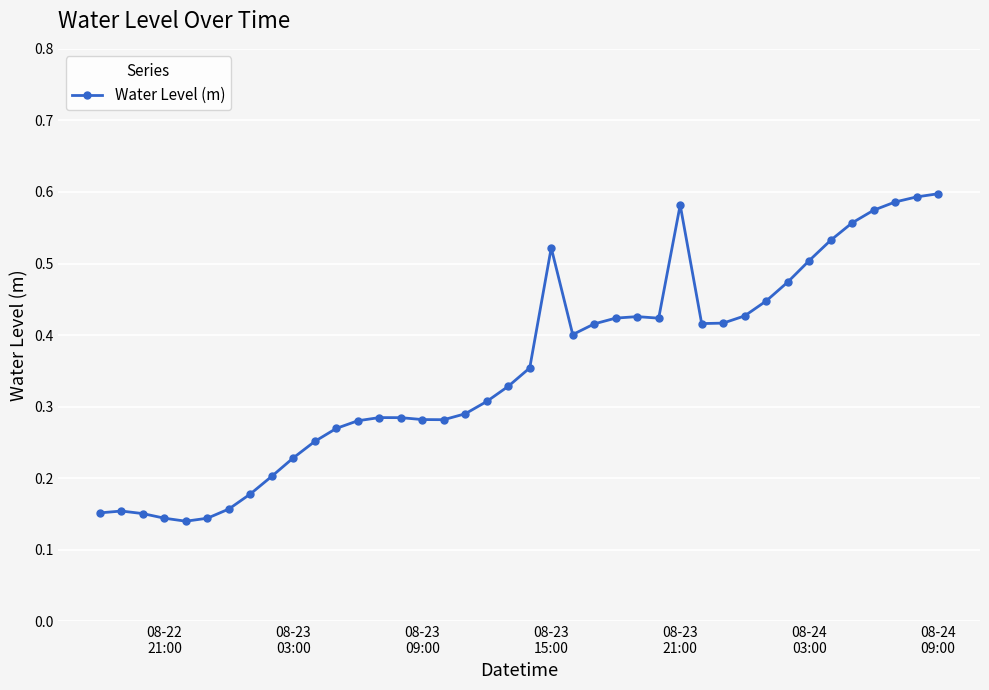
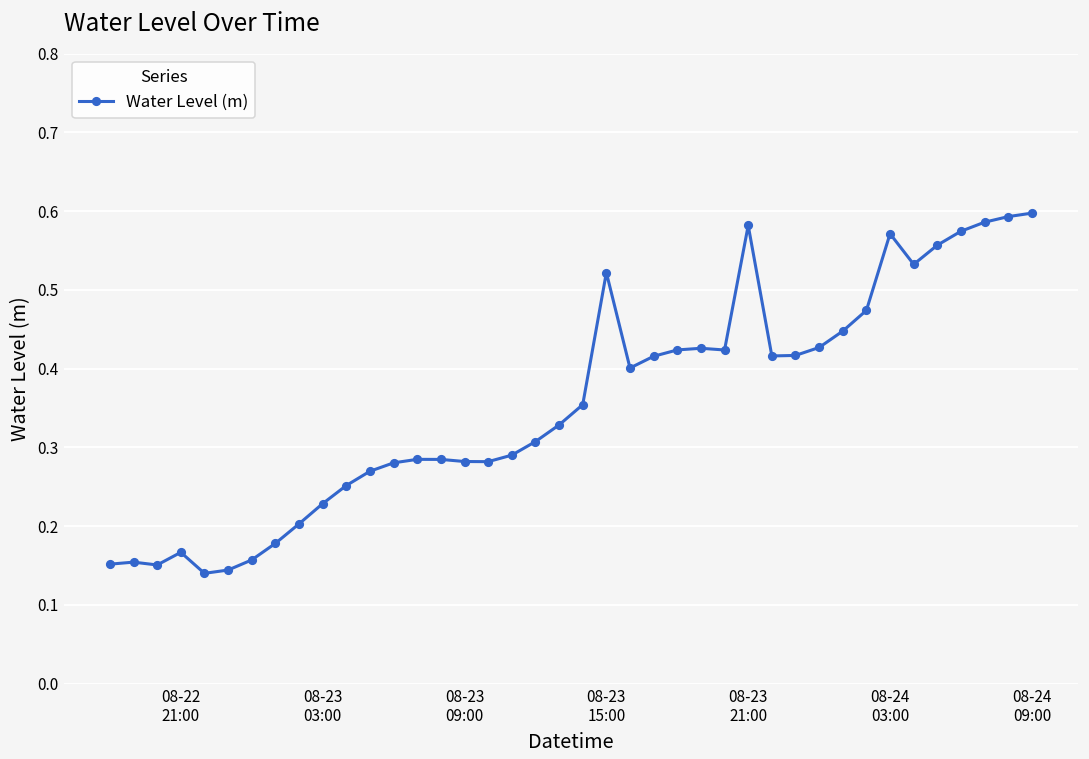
08-22 21:00: 0.14 -> 0.17
08-24 03:00: 0.50 -> 0.57
